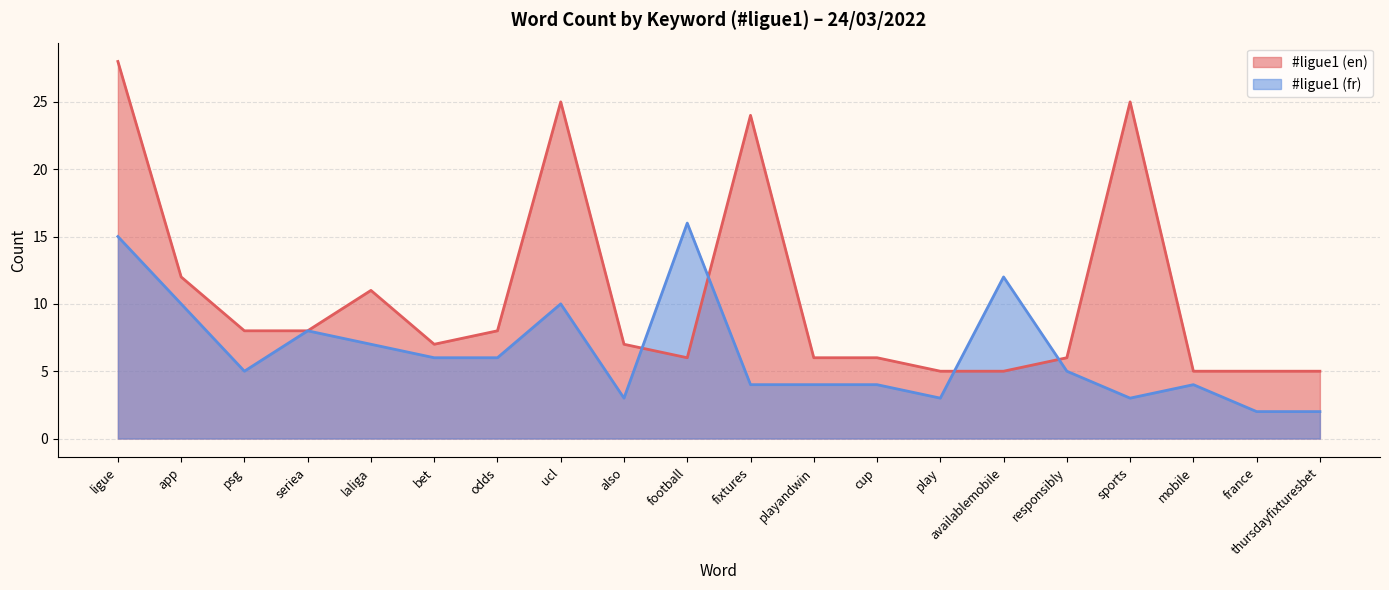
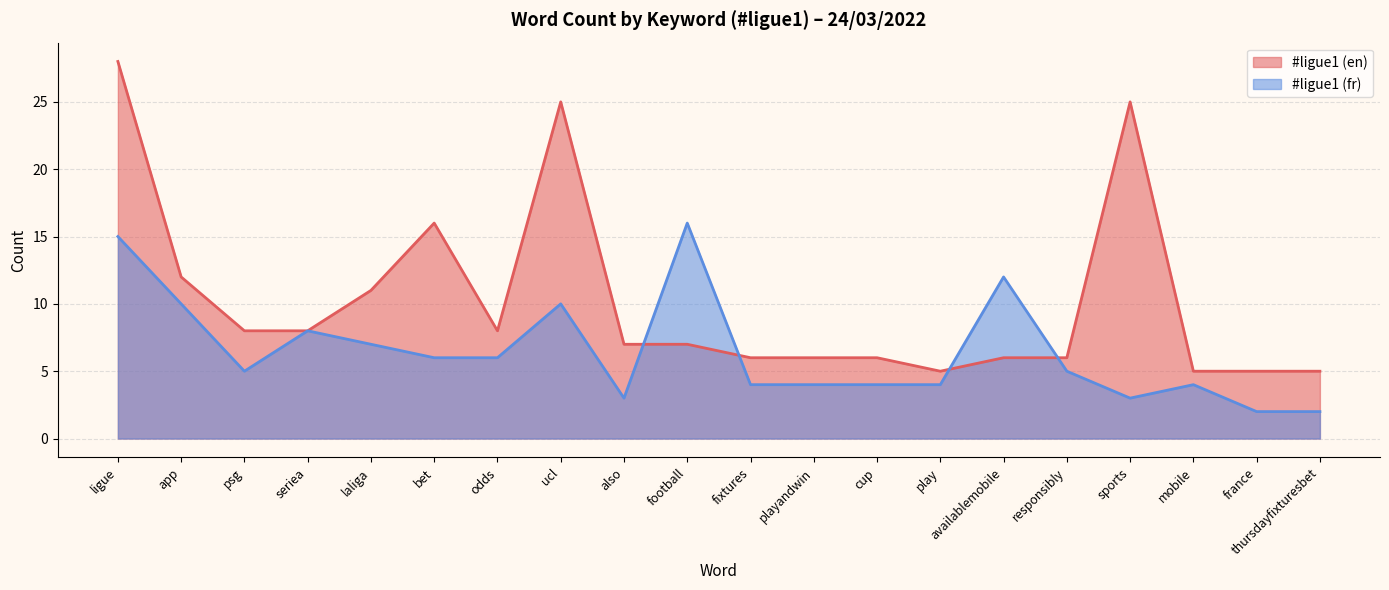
#ligue1 (en), bet: 7 -> 16
#ligue1 (en), football: 6 -> 7
#ligue1 (en), fixtures: 24 -> 6
#ligue1 (fr), play: 3 -> 4
#ligue1 (en), availablemobile: 5 -> 6
